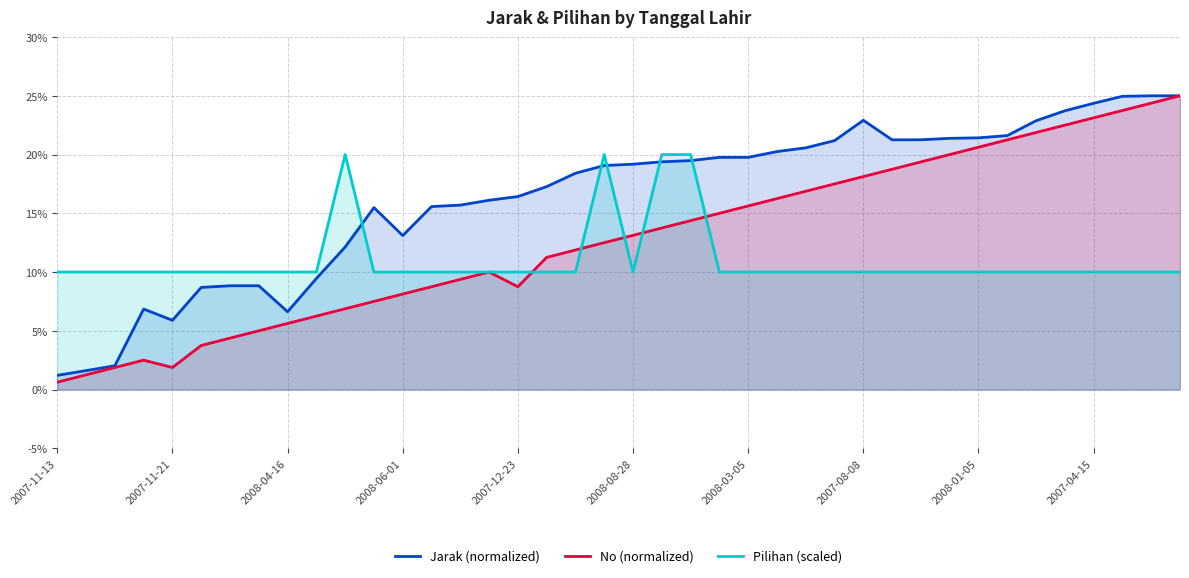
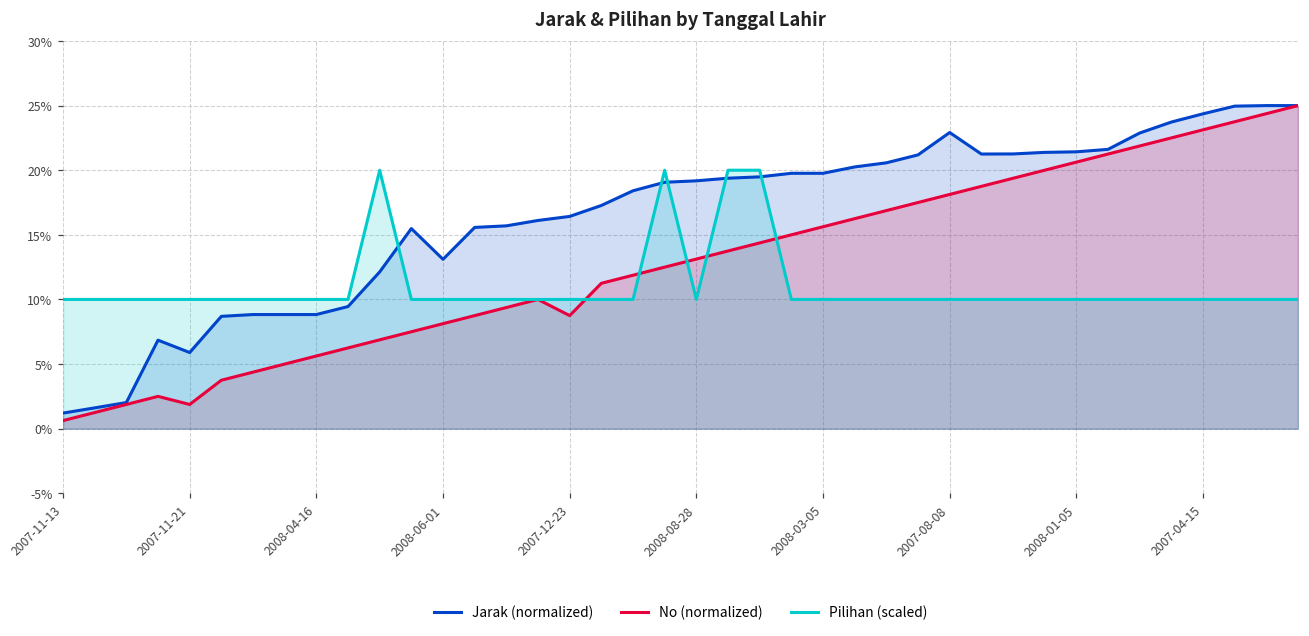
Jarak (normalized), 2008-04-16: 6.6% -> 8.8%
